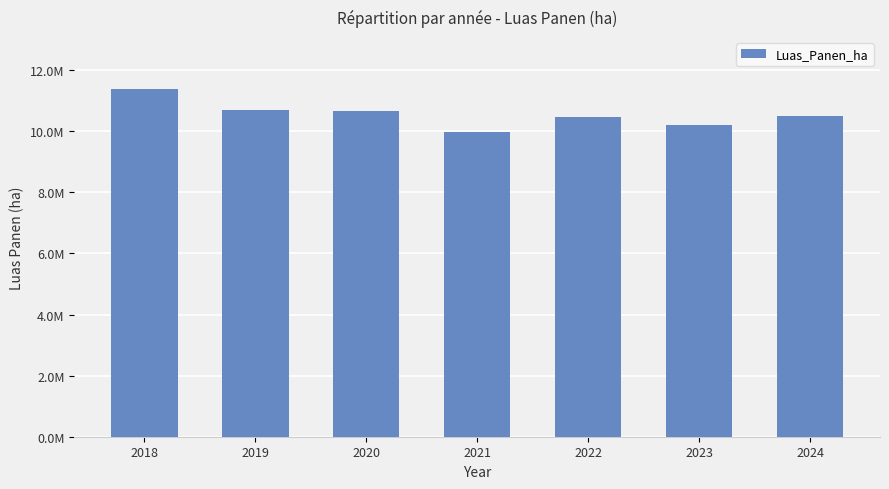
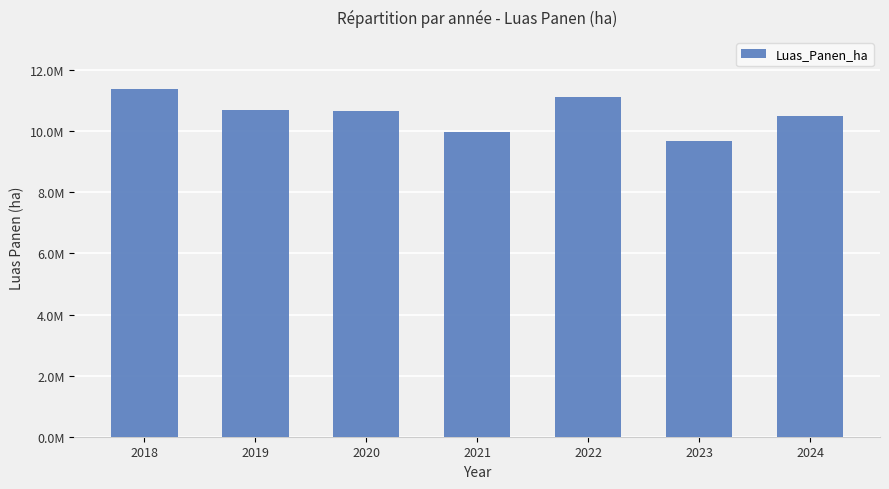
2022: 10500000 -> 11100000
2023: 10200000 -> 9700000
